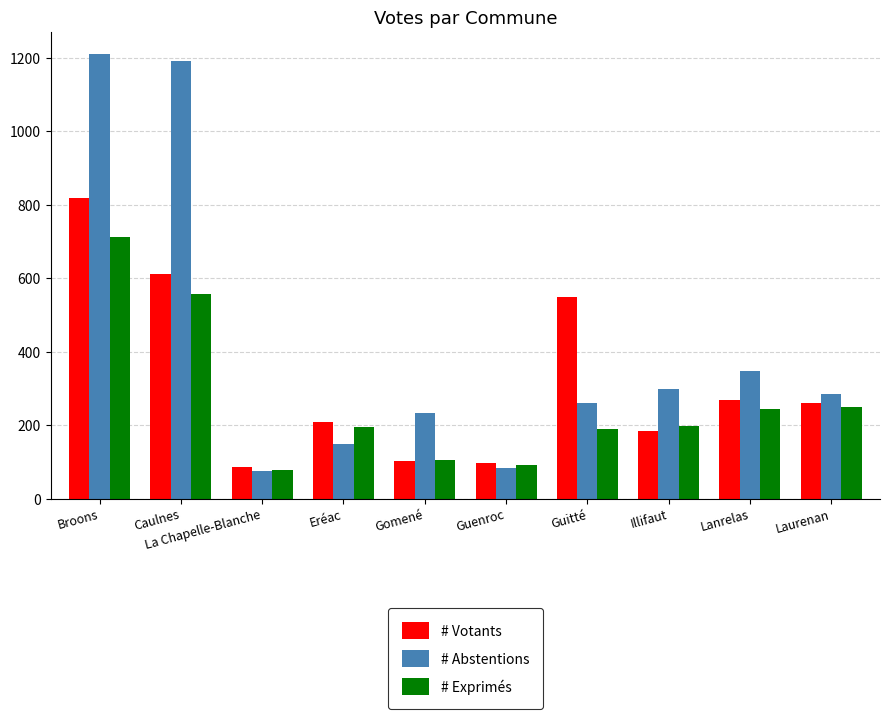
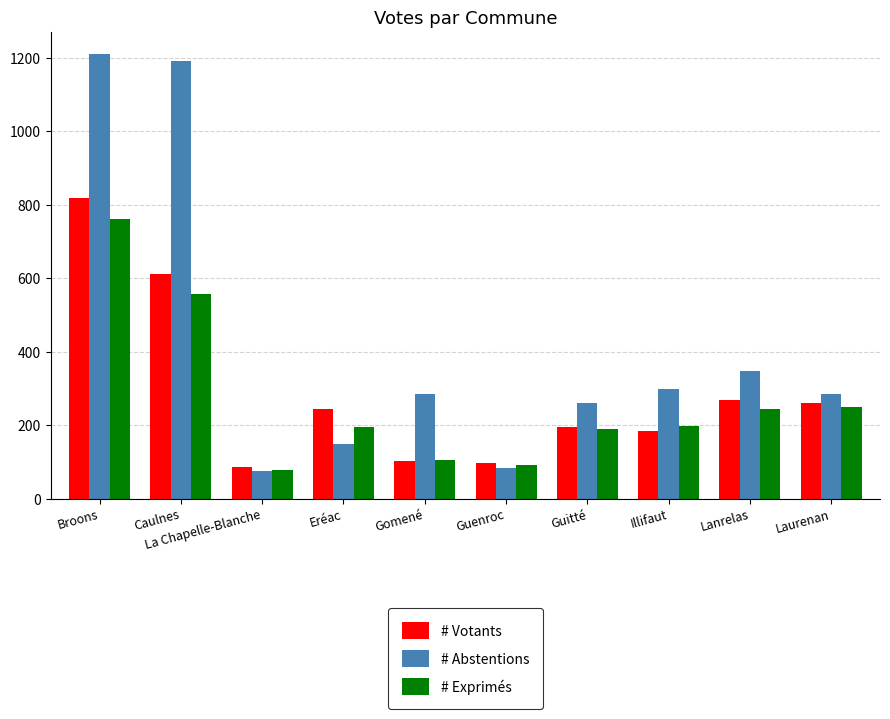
# Exprimés, Broons: 710 -> 760
# Votants, Eréac: 210 -> 240
# Abstentions, Gomené: 230 -> 280
# Votants, Guitté: 550 -> 200
